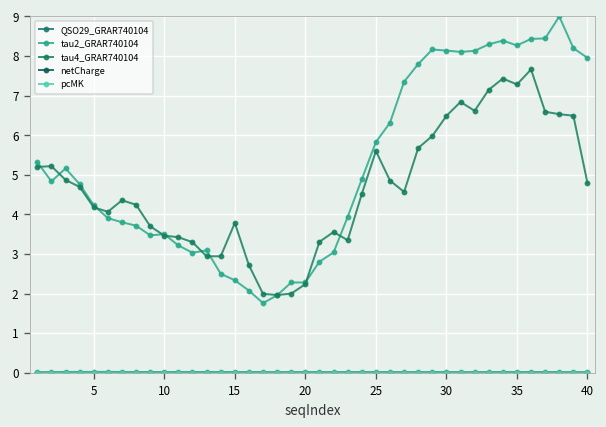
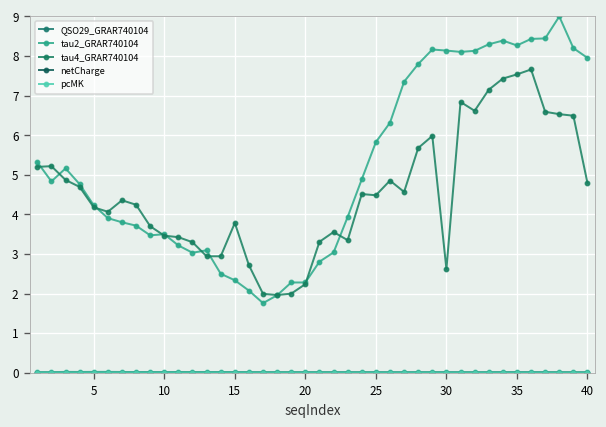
tau4_GRAR740104, 25: 5.6 -> 4.5
tau4_GRAR740104, 30: 6.5 -> 2.6
tau4_GRAR740104, 35: 7.3 -> 7.5
